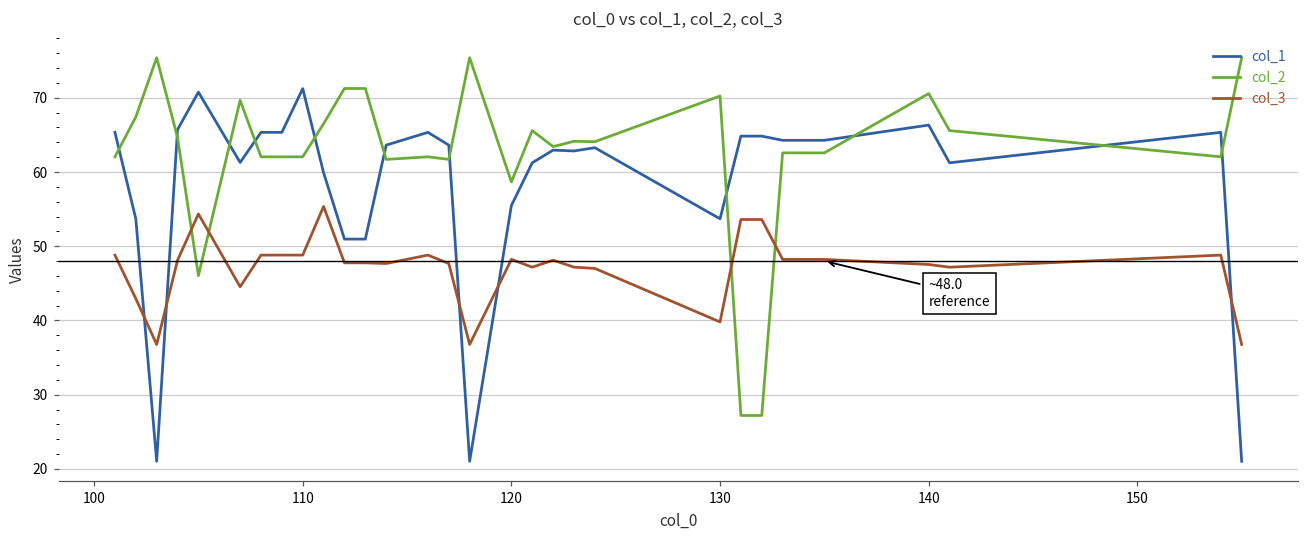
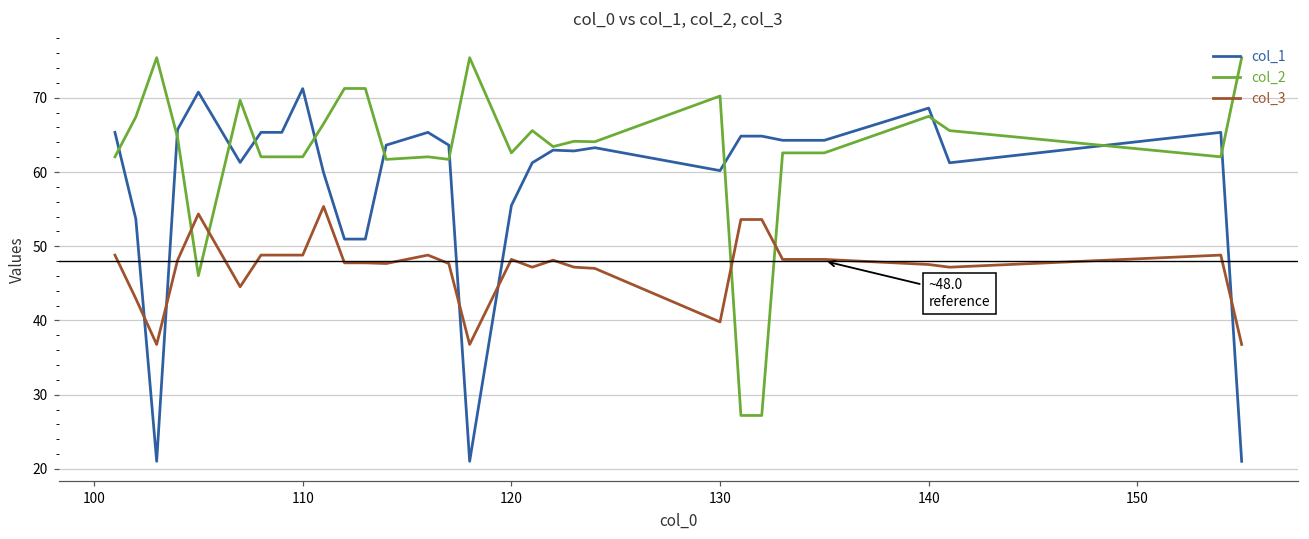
col_2, 120: 59 -> 63
col_1, 130: 54 -> 60
col_1, 140: 66 -> 69
col_2, 140: 71 -> 68
